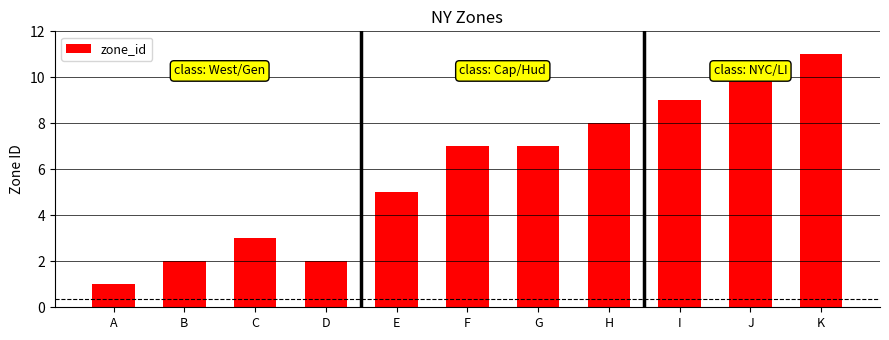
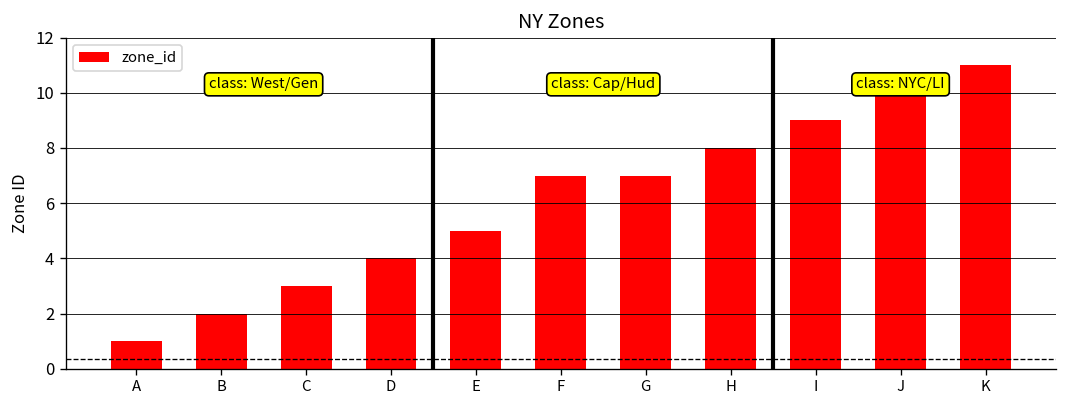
D: 2 -> 4
